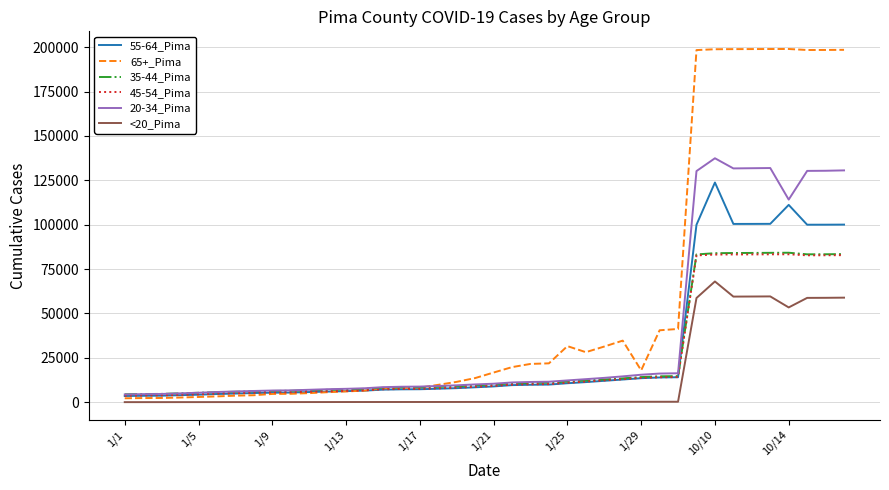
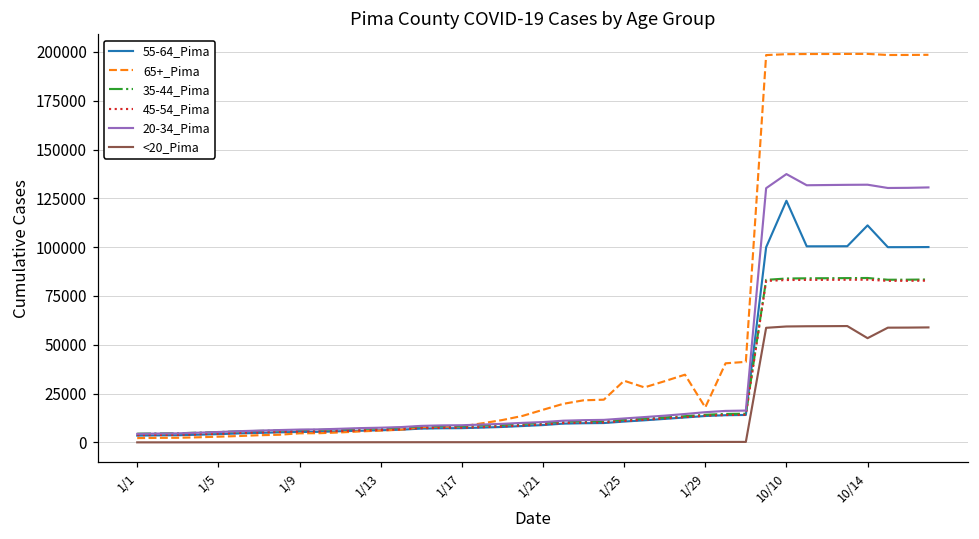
<20_Pima, 10/10: 68000 -> 59000
20-34_Pima, 10/14: 114000 -> 132000
